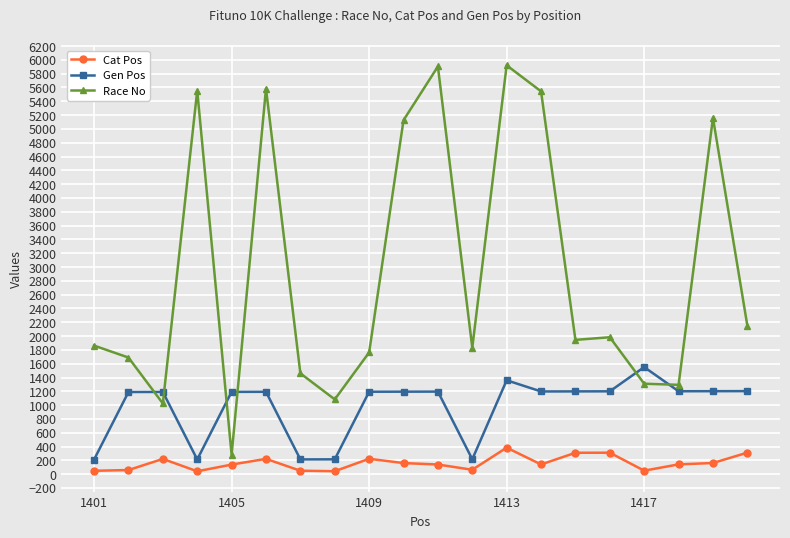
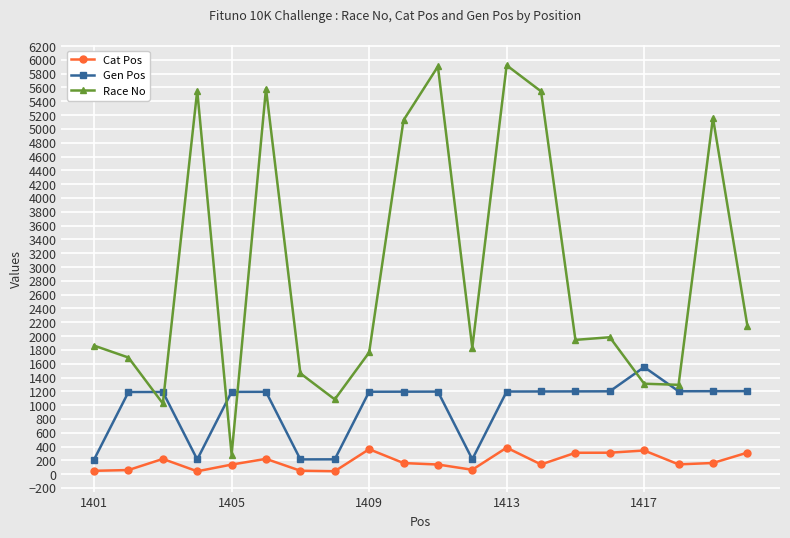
Cat Pos, 1409: 200 -> 400
Gen Pos, 1413: 1400 -> 1200
Cat Pos, 1417: 100 -> 300
